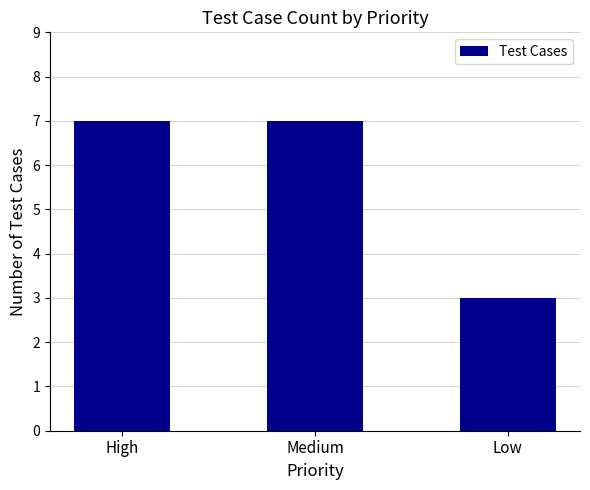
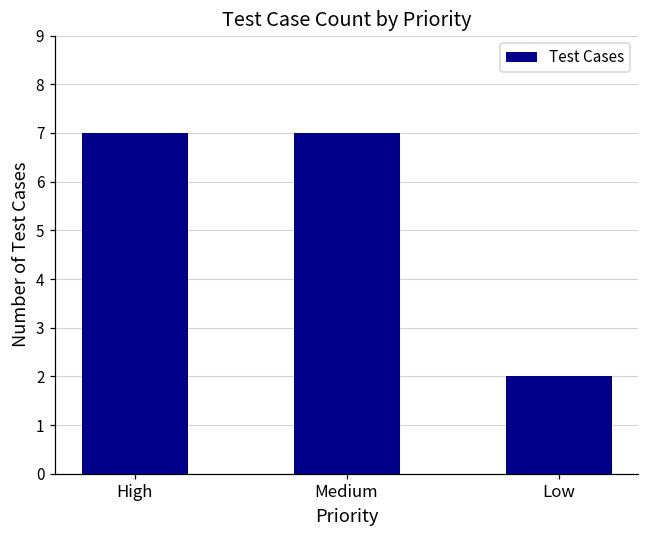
Low: 3 -> 2
